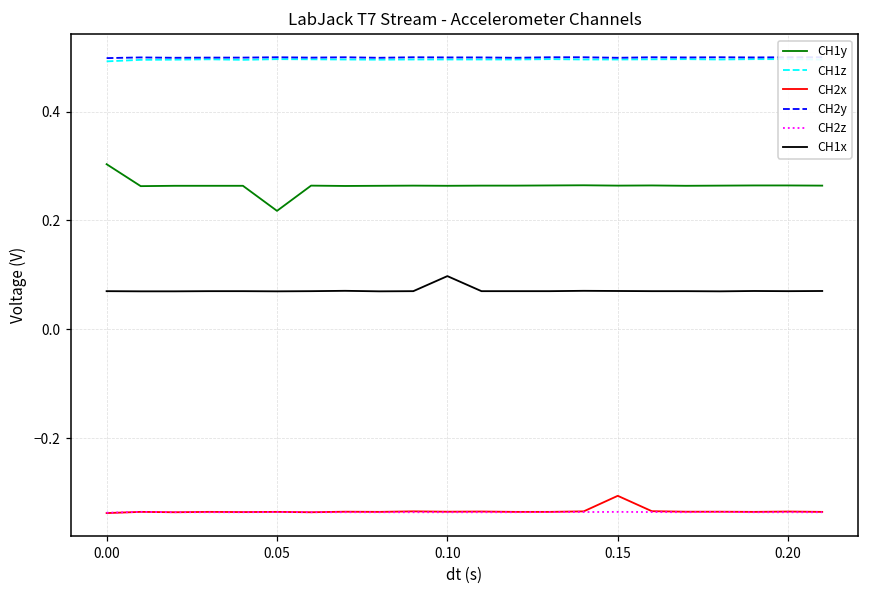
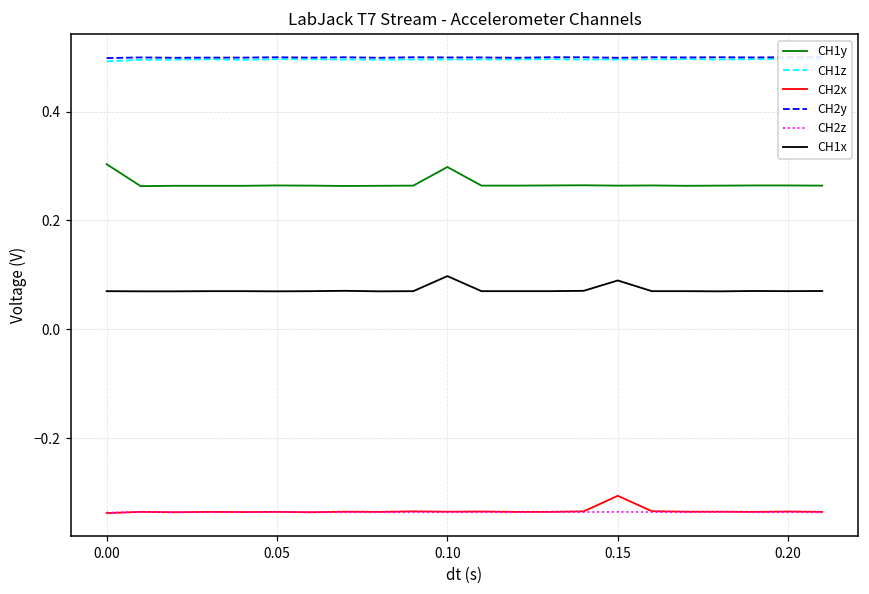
CH1y, 0.05: 0.22 -> 0.26
CH1y, 0.10: 0.26 -> 0.30
CH1x, 0.15: 0.07 -> 0.09
